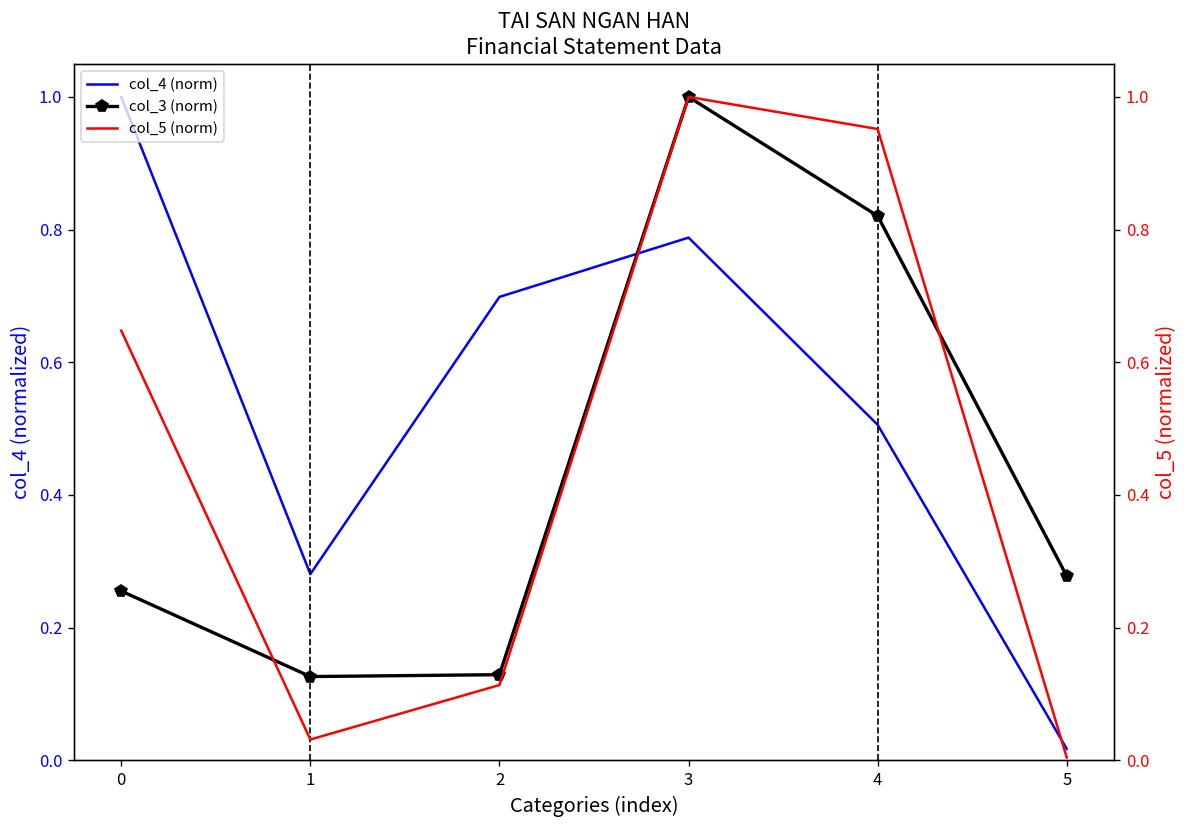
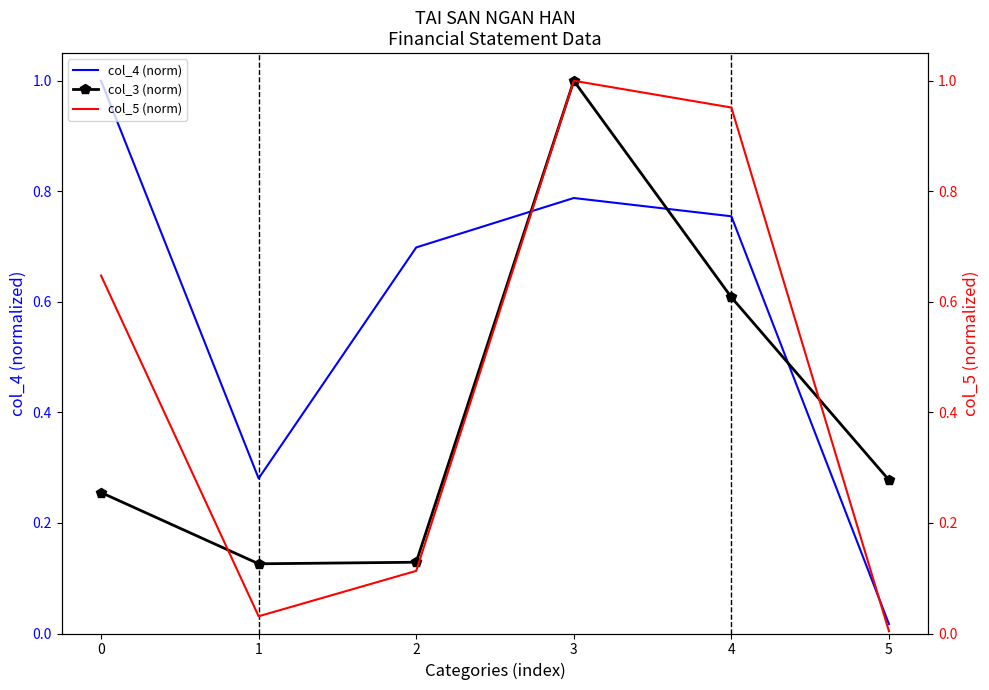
col_4 (norm), 4: 0.51 -> 0.75
col_3 (norm), 4: 0.82 -> 0.61
